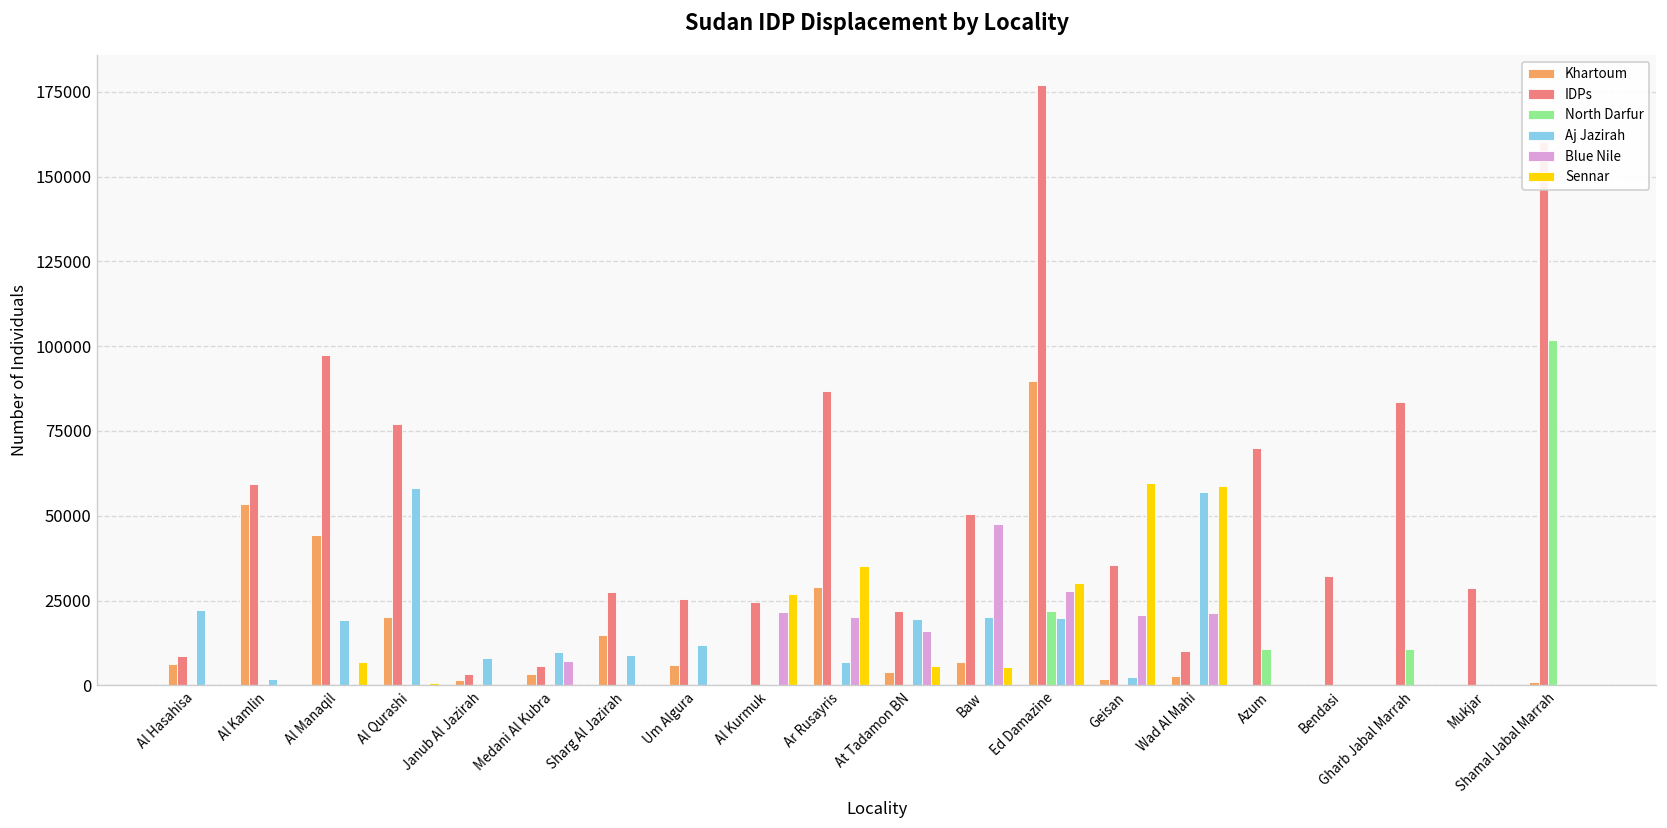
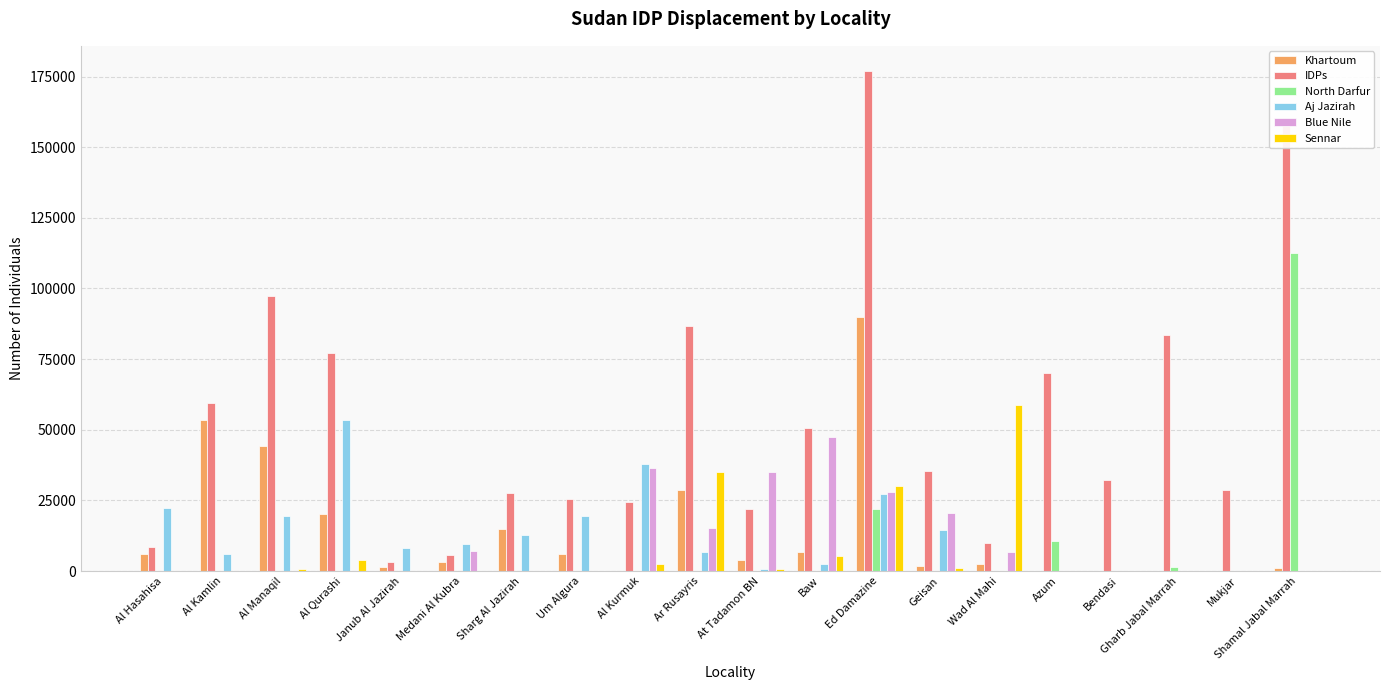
Aj Jazirah, Al Kamlin: 2000 -> 6000
Sennar, Al Manaqil: 7000 -> 1000
Aj Jazirah, Al Qurashi: 58000 -> 53000
Sennar, Al Qurashi: 1000 -> 4000
Aj Jazirah, Sharg Al Jazirah: 9000 -> 13000
Aj Jazirah, Um Algura: 12000 -> 20000
Aj Jazirah, Al Kurmuk: 0 -> 38000
Blue Nile, Al Kurmuk: 22000 -> 36000
Sennar, Al Kurmuk: 27000 -> 2000
Blue Nile, Ar Rusayris: 20000 -> 15000
Aj Jazirah, At Tadamon BN: 20000 -> 1000
Blue Nile, At Tadamon BN: 16000 -> 35000
Sennar, At Tadamon BN: 6000 -> 1000
Aj Jazirah, Baw: 20000 -> 2000
Aj Jazirah, Ed Damazine: 20000 -> 27000
Aj Jazirah, Geisan: 3000 -> 15000
Sennar, Geisan: 60000 -> 1000
Aj Jazirah, Wad Al Mahi: 57000 -> 0
Blue Nile, Wad Al Mahi: 21000 -> 7000
North Darfur, Gharb Jabal Marrah: 11000 -> 1000
North Darfur, Shamal Jabal Marrah: 102000 -> 113000
